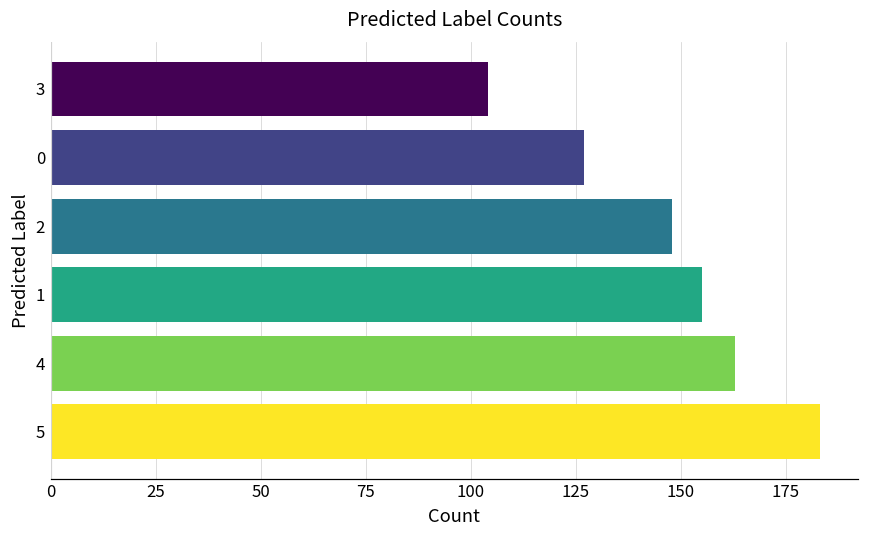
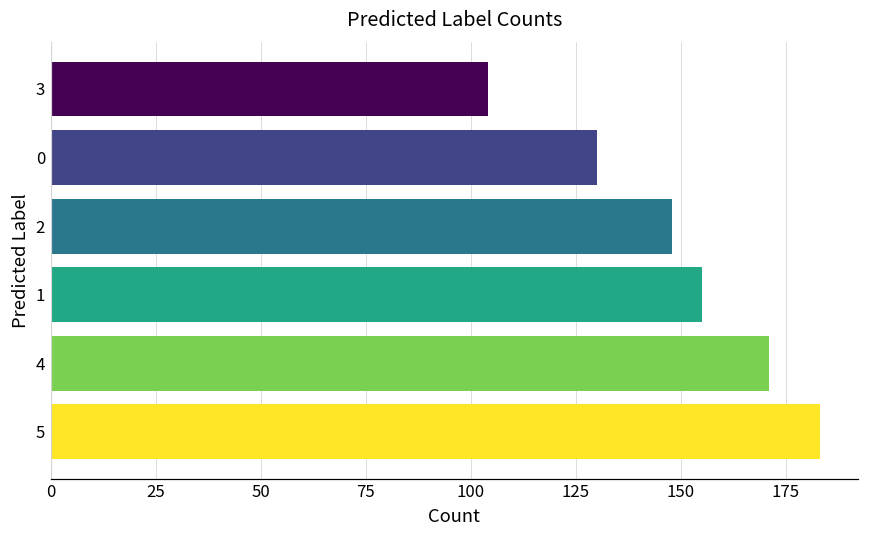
0: 127 -> 130
4: 163 -> 171
